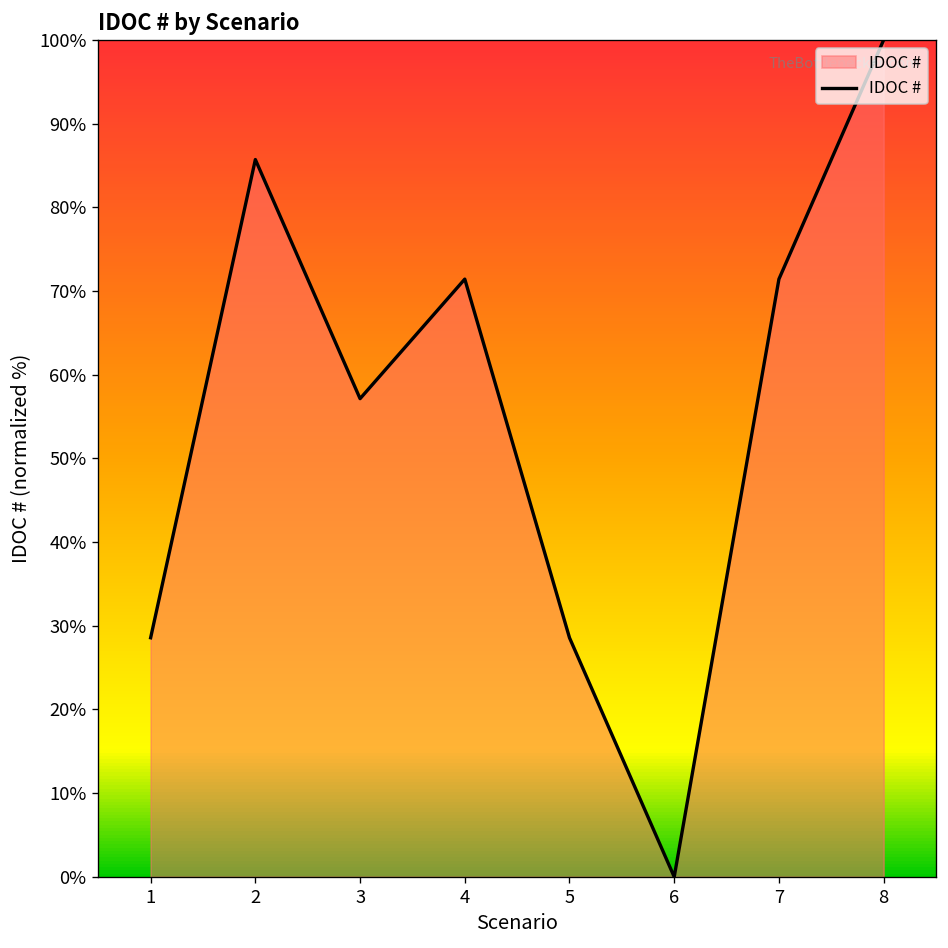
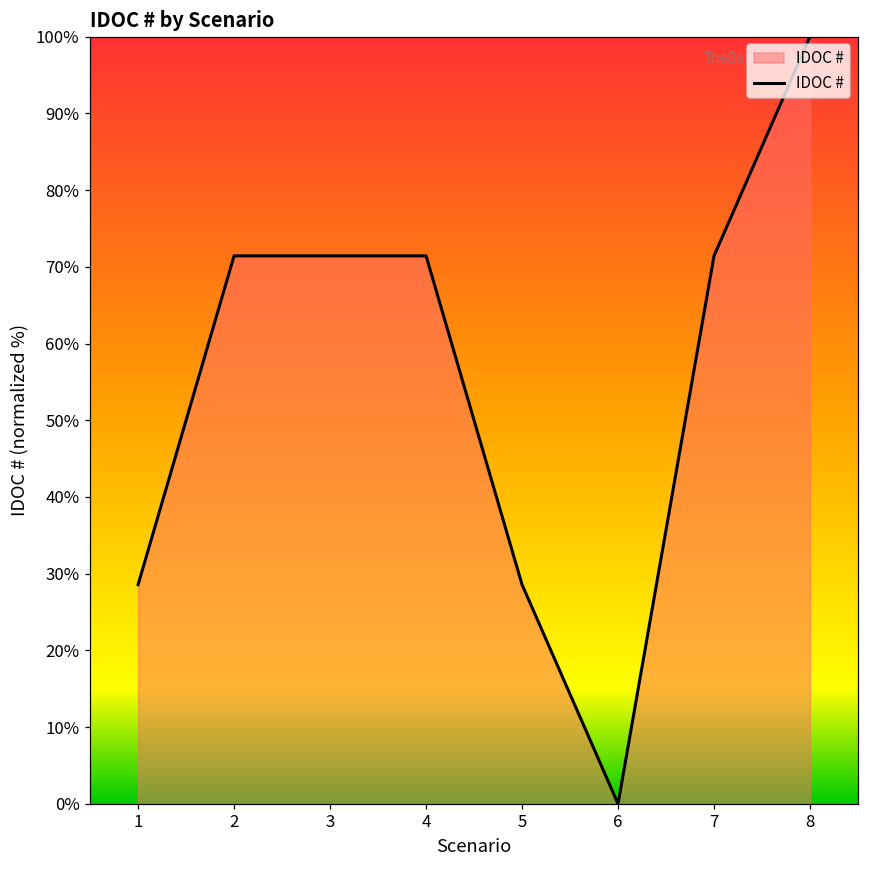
2: 86% -> 71%
3: 57% -> 71%
